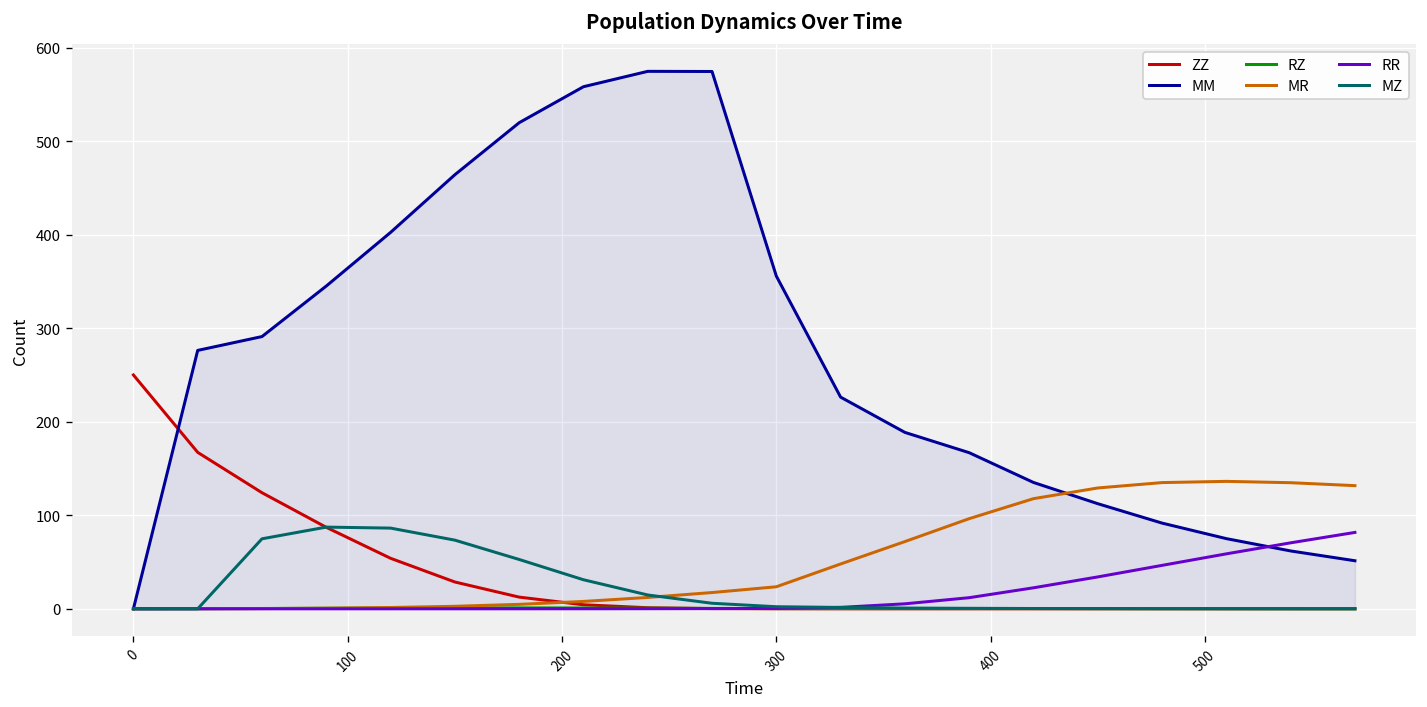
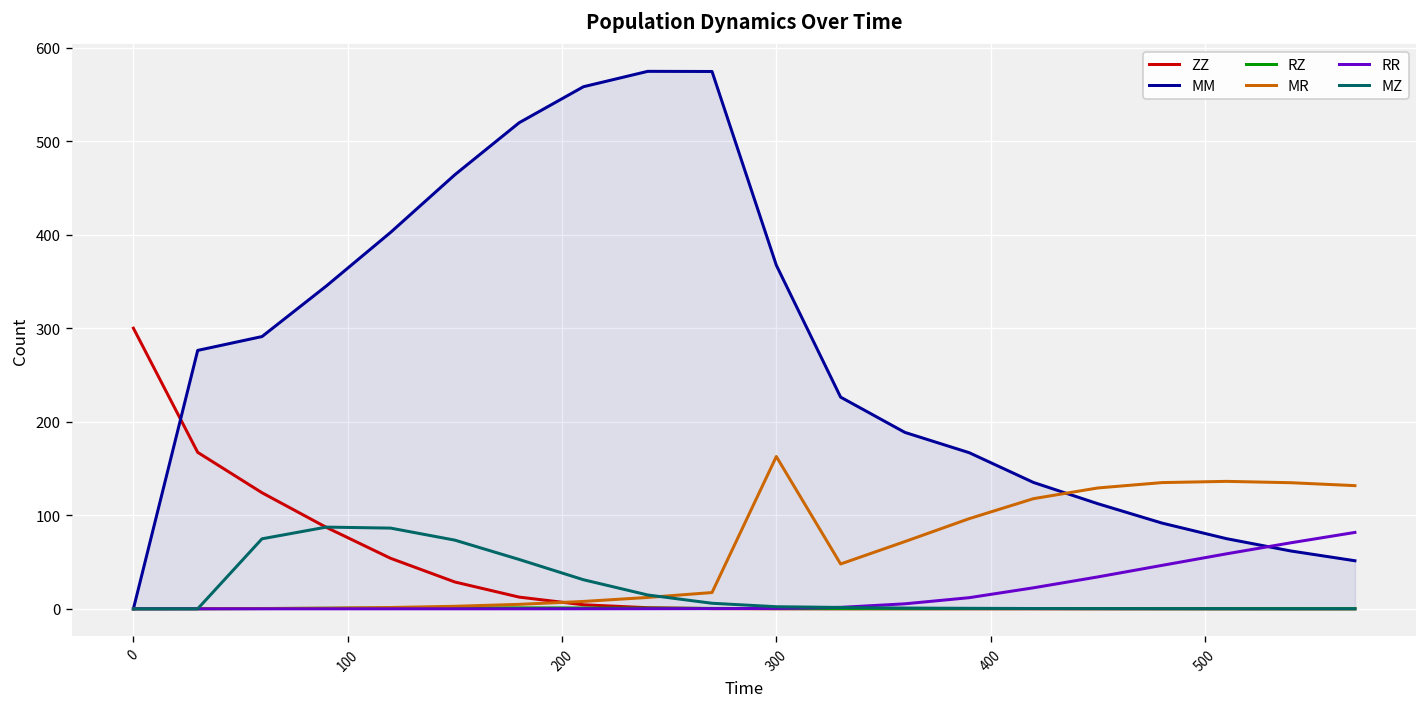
ZZ, 0: 250 -> 300
MM, 300: 360 -> 370
MR, 300: 20 -> 160
